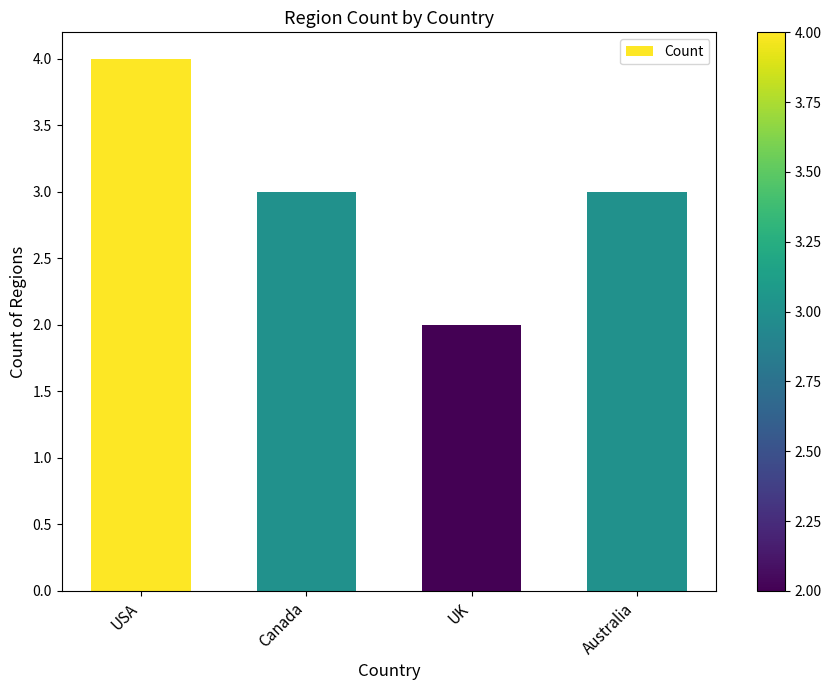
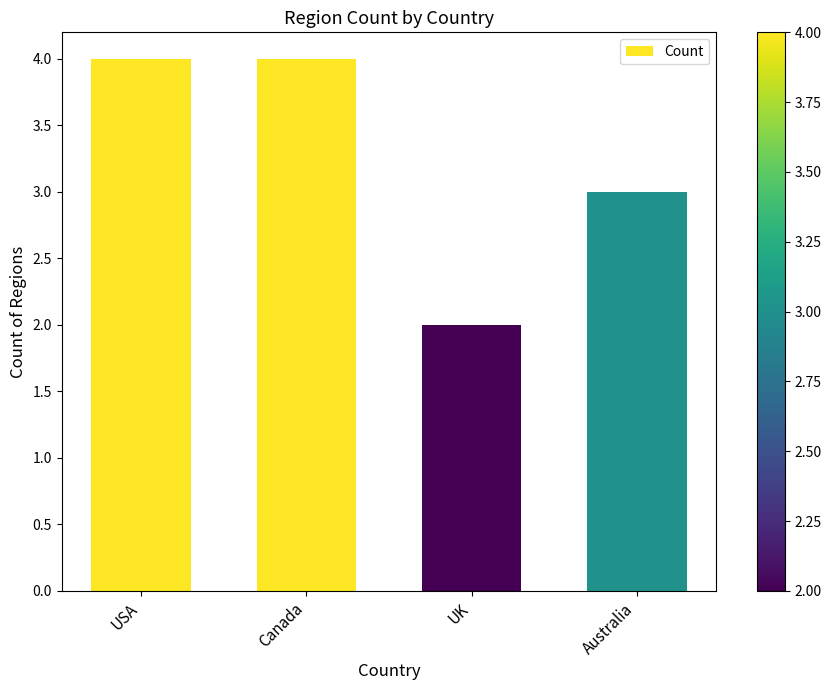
Canada: 3 -> 4
